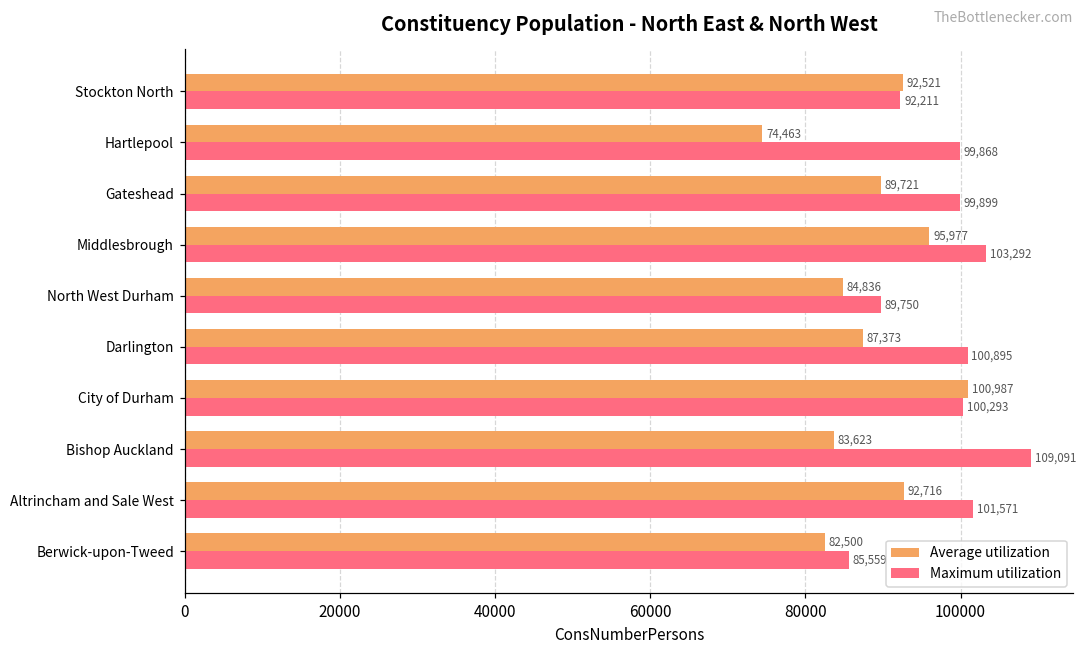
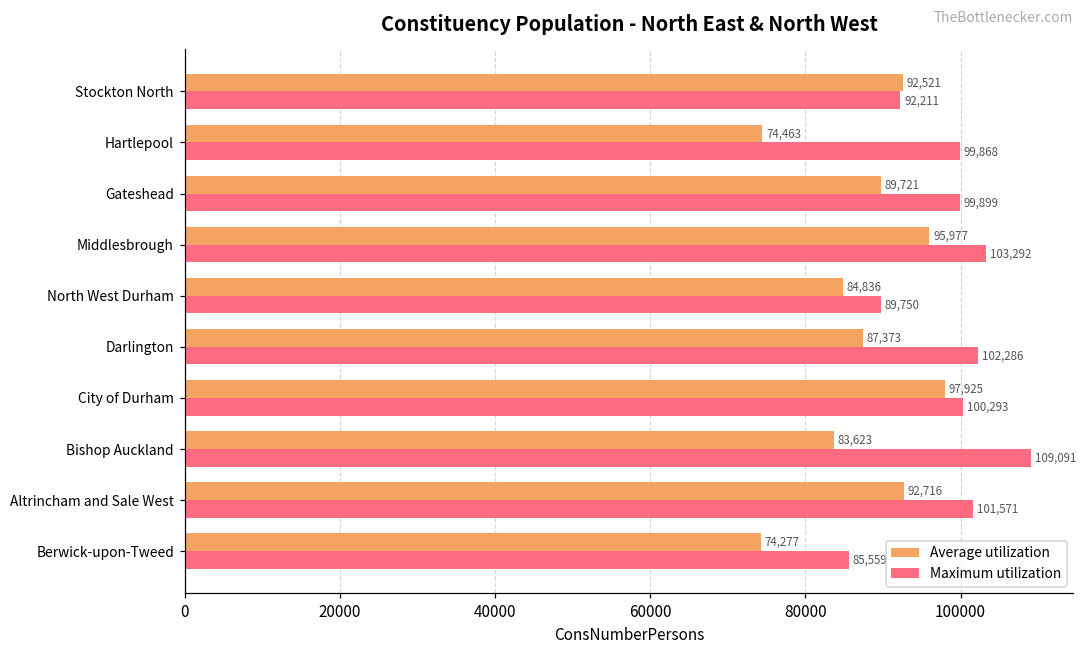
Maximum utilization, Darlington: 100,895 -> 102,286
Average utilization, City of Durham: 100,987 -> 97,925
Average utilization, Berwick-upon-Tweed: 82,500 -> 74,277
